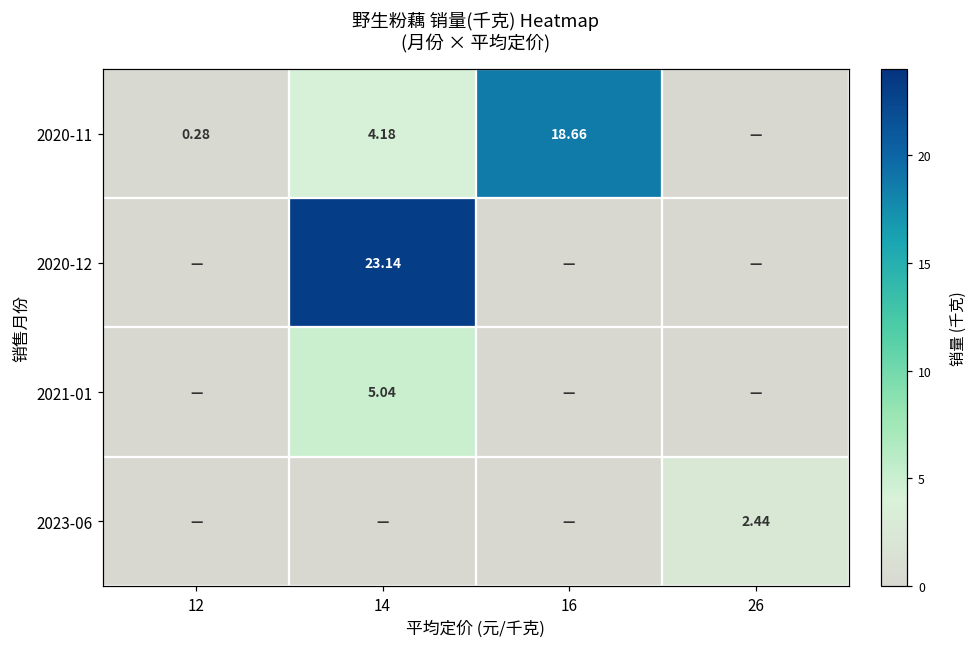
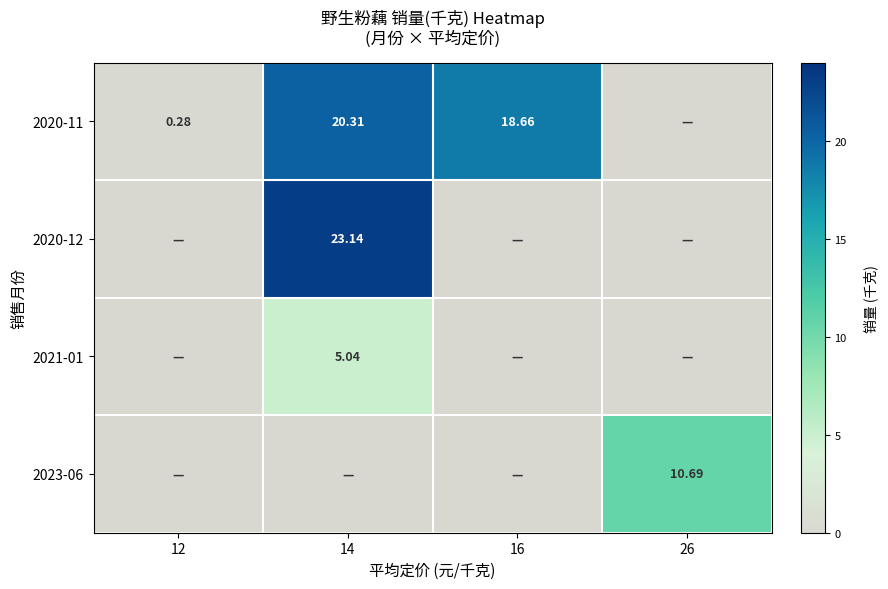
2020-11, 14: 4.18 -> 20.31
2023-06, 26: 2.44 -> 10.69
